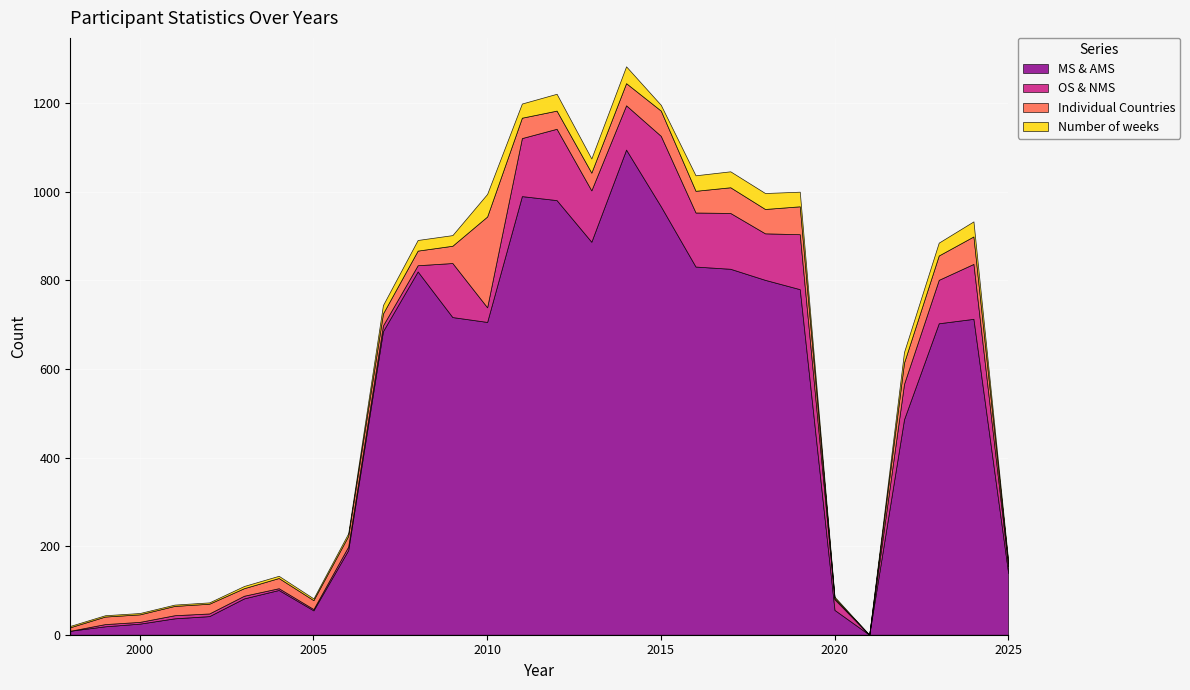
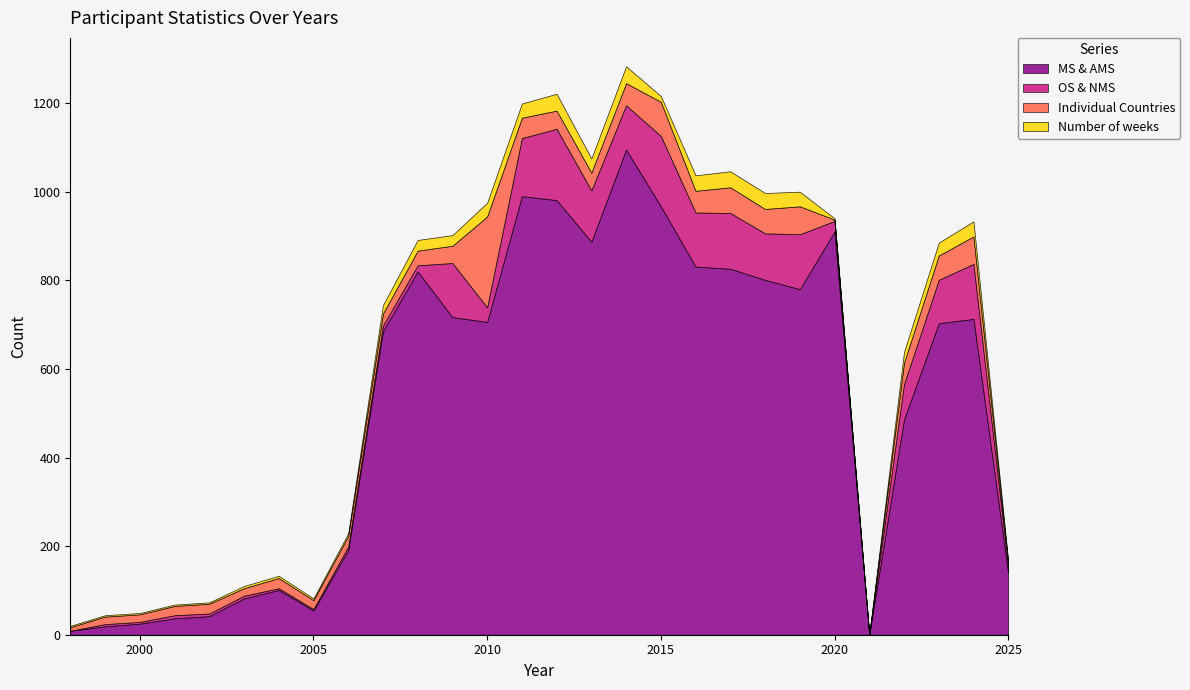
Number of weeks, 2010: 50 -> 30
Individual Countries, 2015: 60 -> 80
MS & AMS, 2020: 60 -> 910
